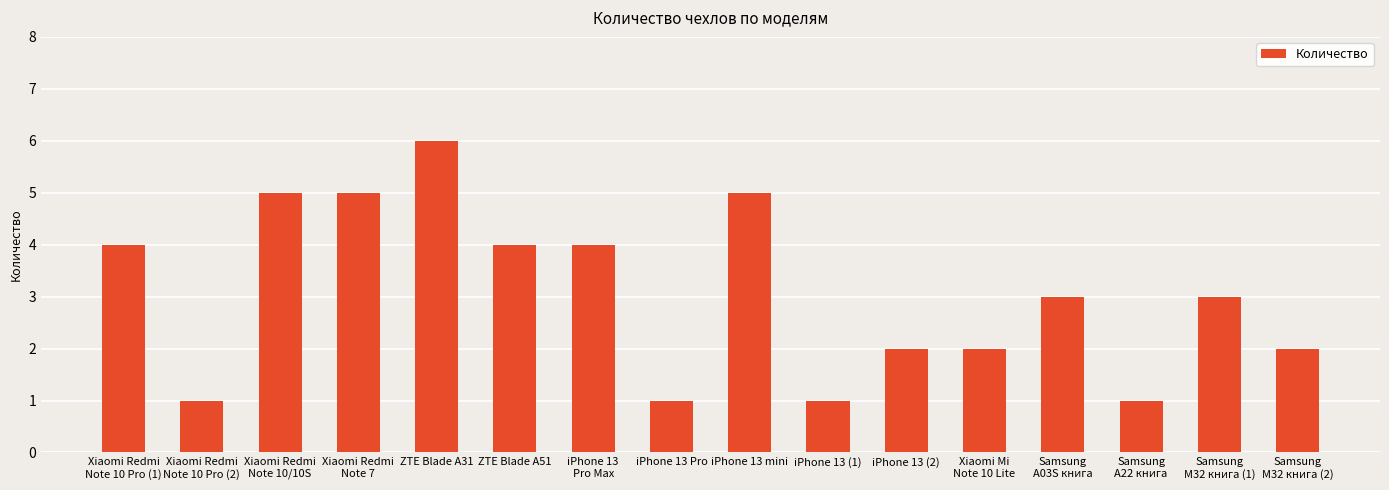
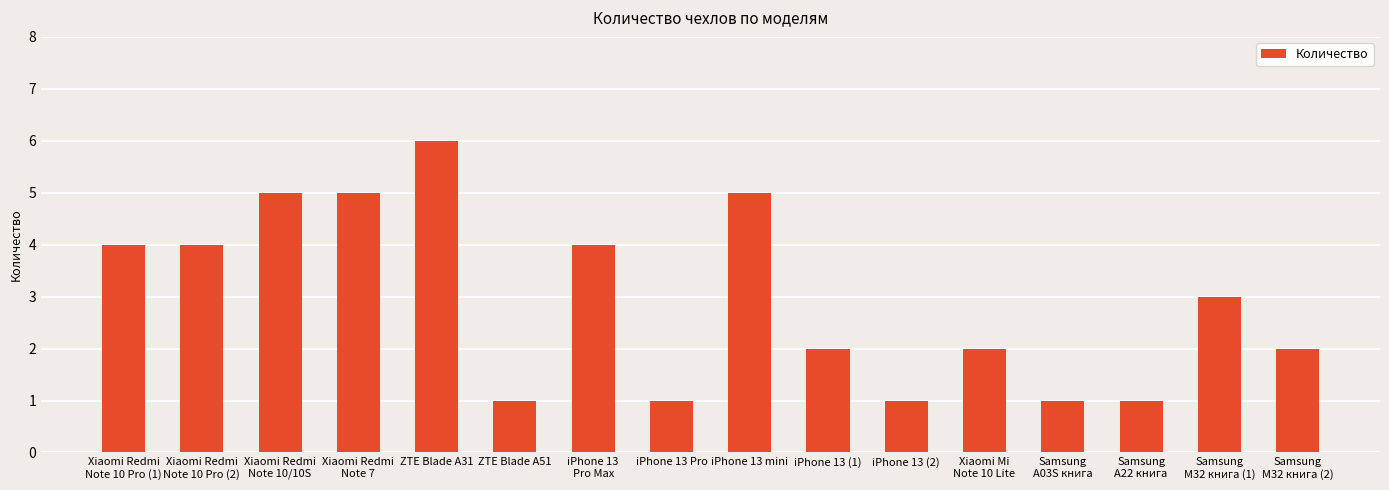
Xiaomi Redmi Note 10 Pro (2): 1 -> 4
ZTE Blade A51: 4 -> 1
iPhone 13 (1): 1 -> 2
iPhone 13 (2): 2 -> 1
Samsung A03S книга: 3 -> 1
